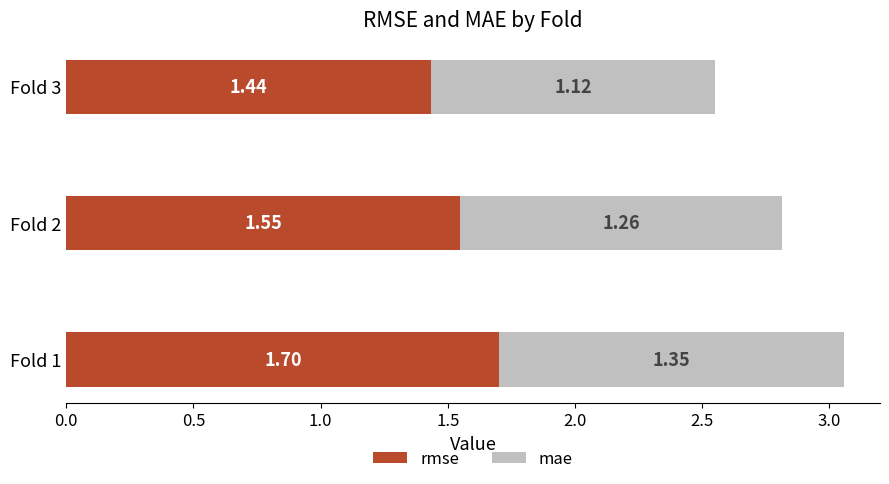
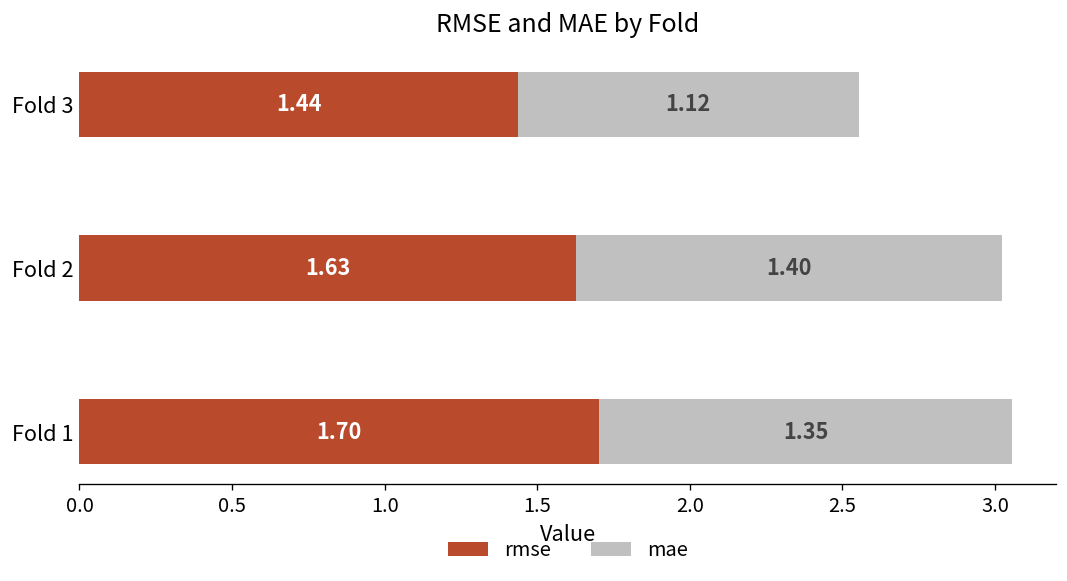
rmse, Fold 2: 1.55 -> 1.63
mae, Fold 2: 1.26 -> 1.40
